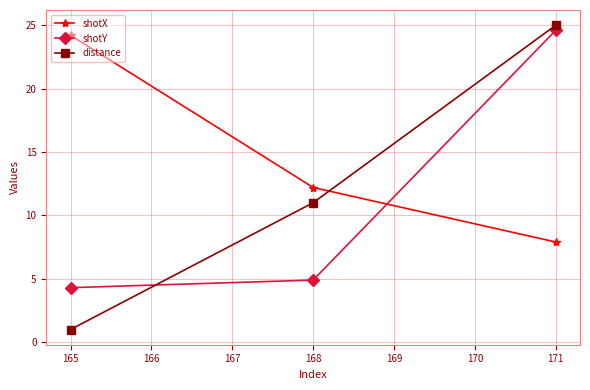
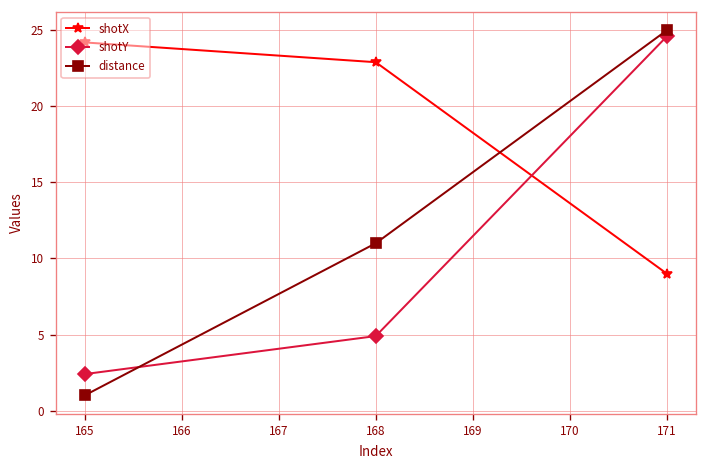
shotY, 165: 4.3 -> 2.4
shotX, 168: 12.2 -> 22.9
shotX, 171: 7.9 -> 9.0
